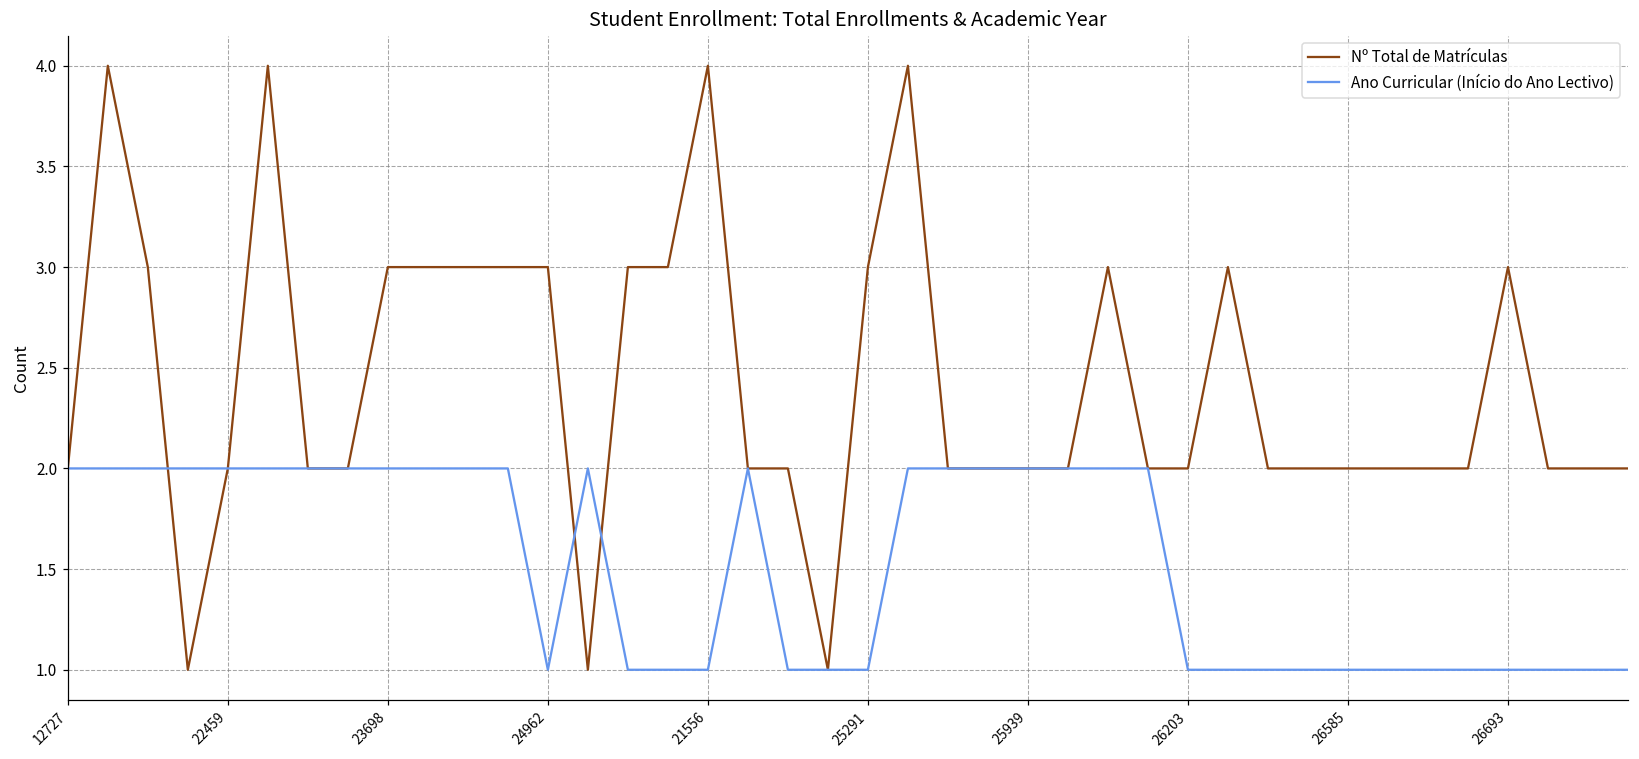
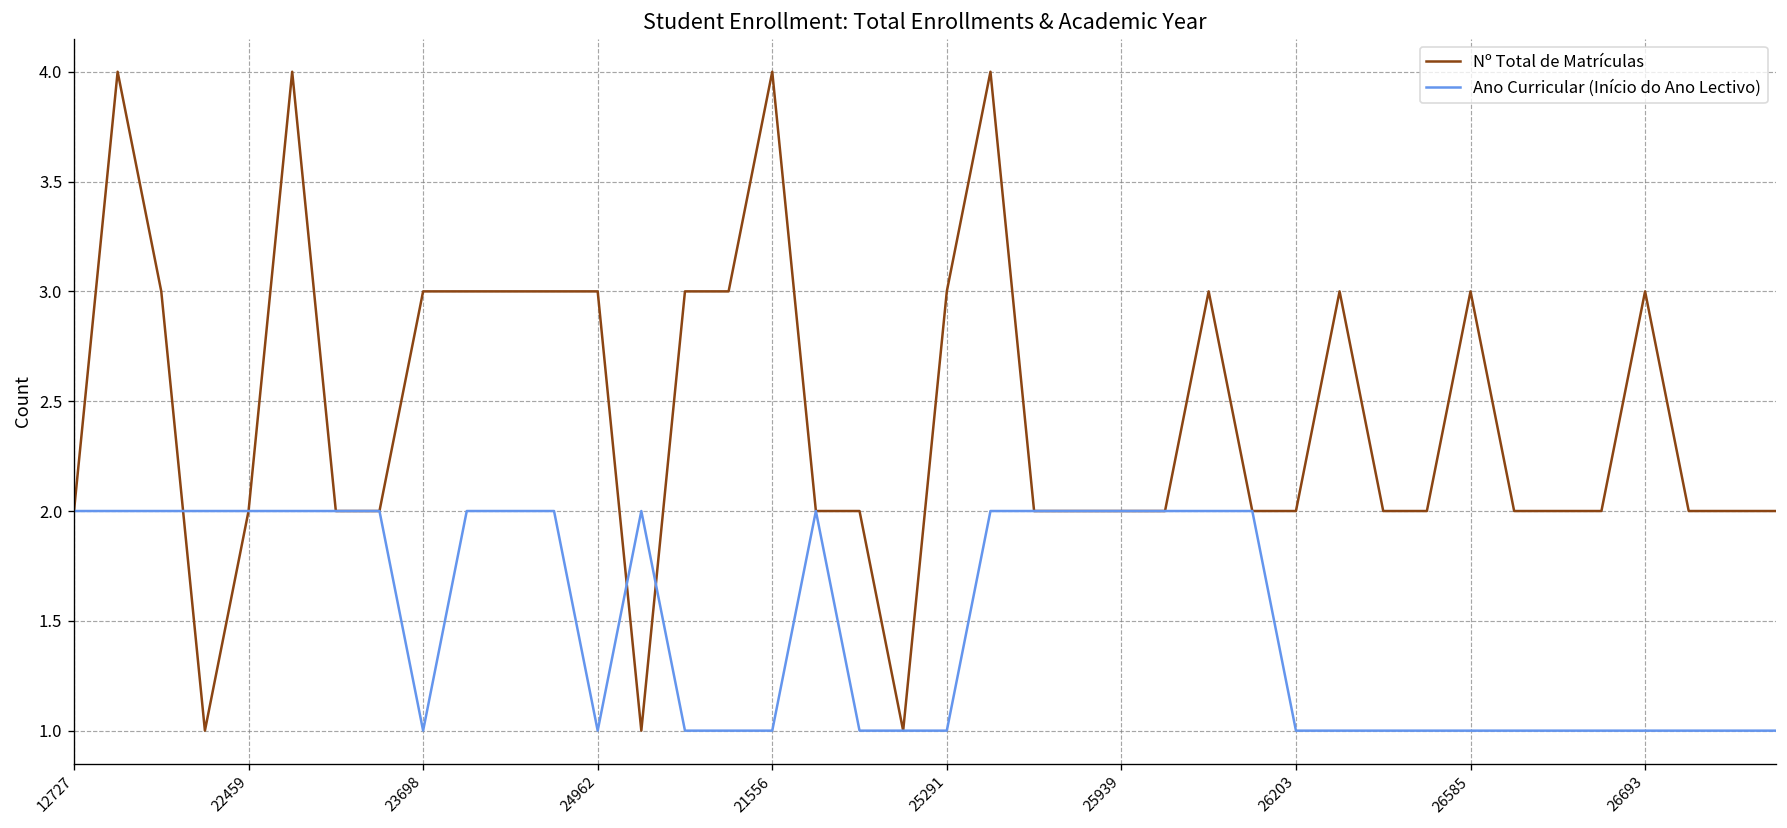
Ano Curricular (Início do Ano Lectivo), 23698: 2 -> 1
Nº Total de Matrículas, 26585: 2 -> 3
